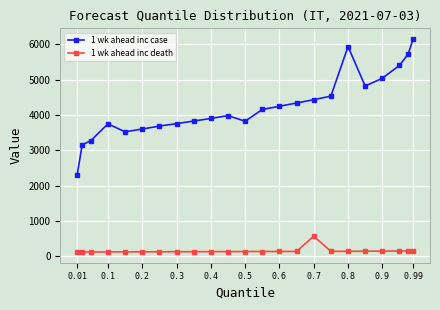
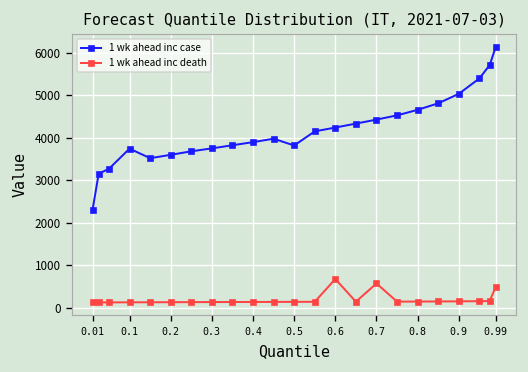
1 wk ahead inc death, 0.6: 100 -> 700
1 wk ahead inc case, 0.8: 5900 -> 4700
1 wk ahead inc death, 0.99: 200 -> 500
